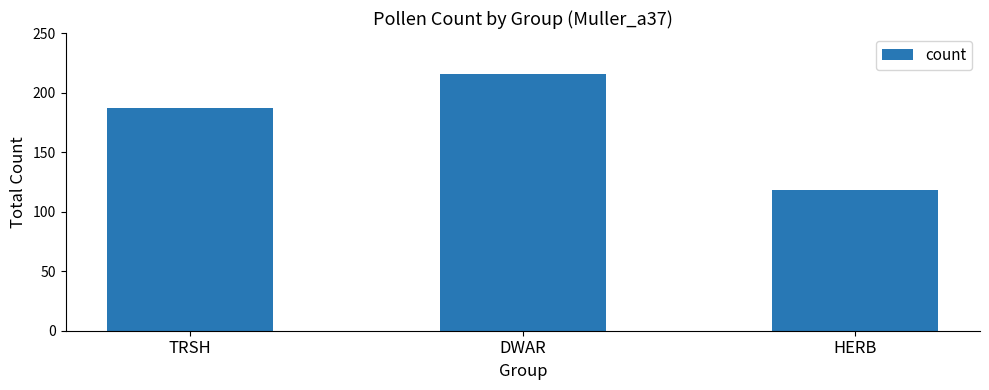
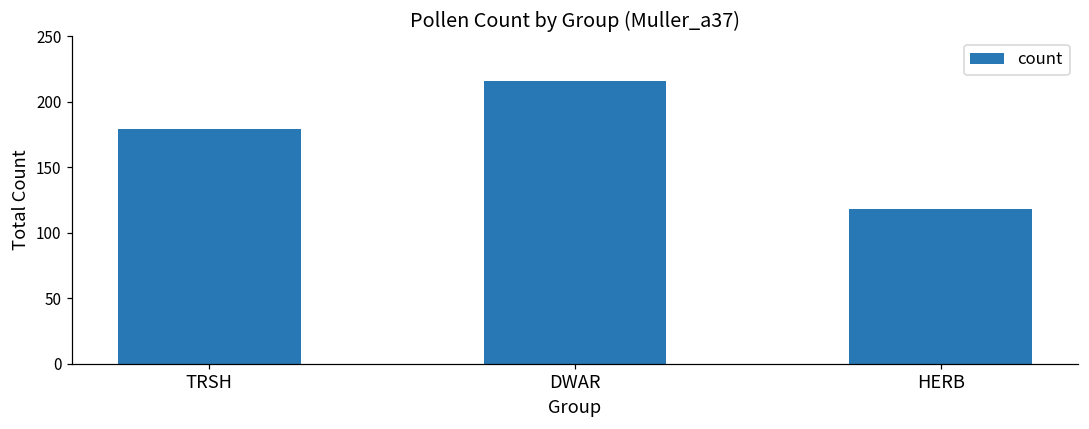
TRSH: 187 -> 179
